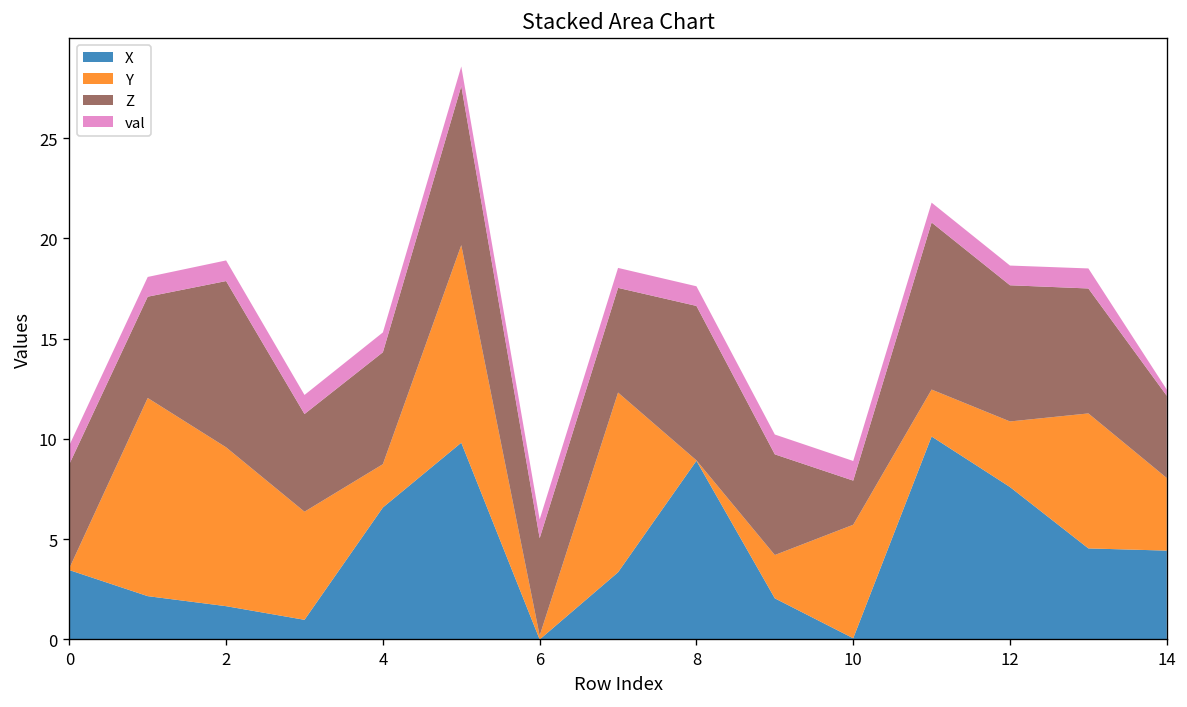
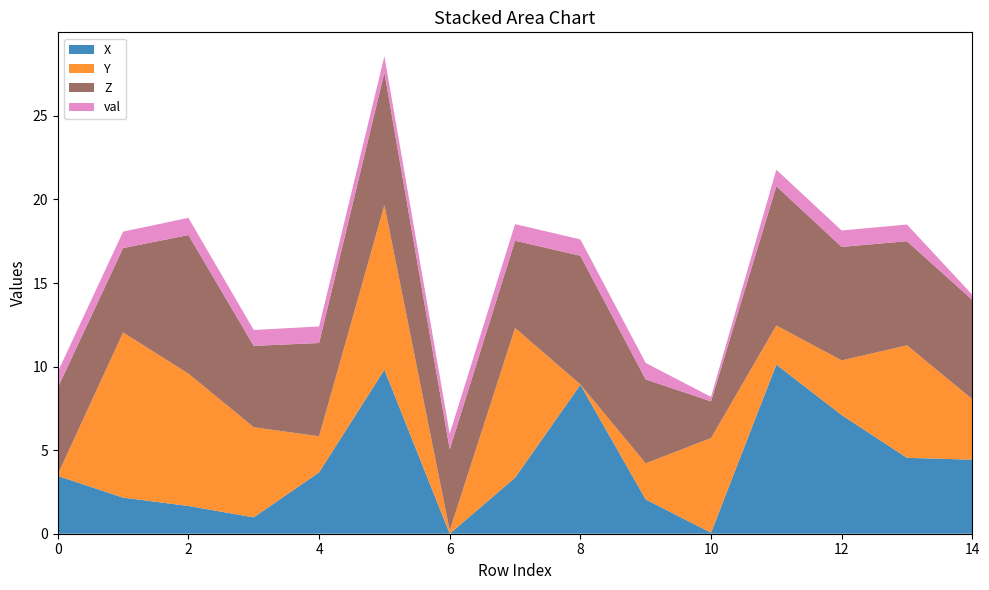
X, 4: 6.6 -> 3.7
val, 10: 1.0 -> 0.3
X, 12: 7.6 -> 7.1
Z, 14: 4.1 -> 5.9
